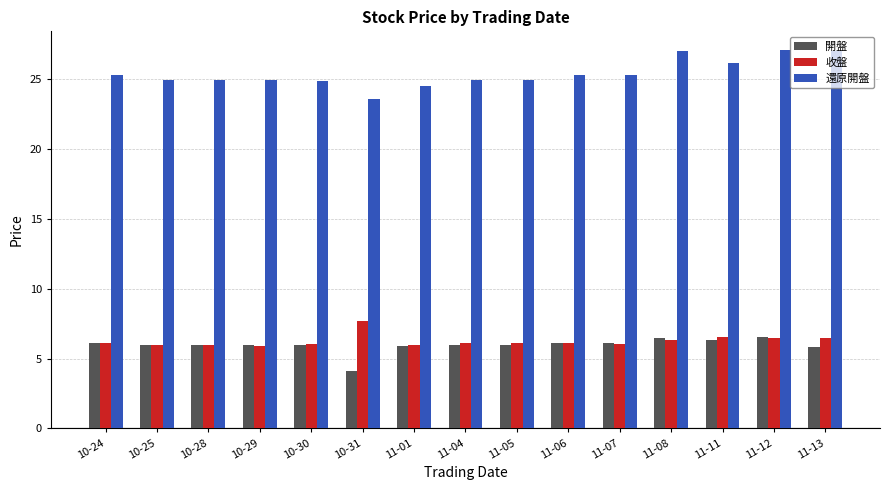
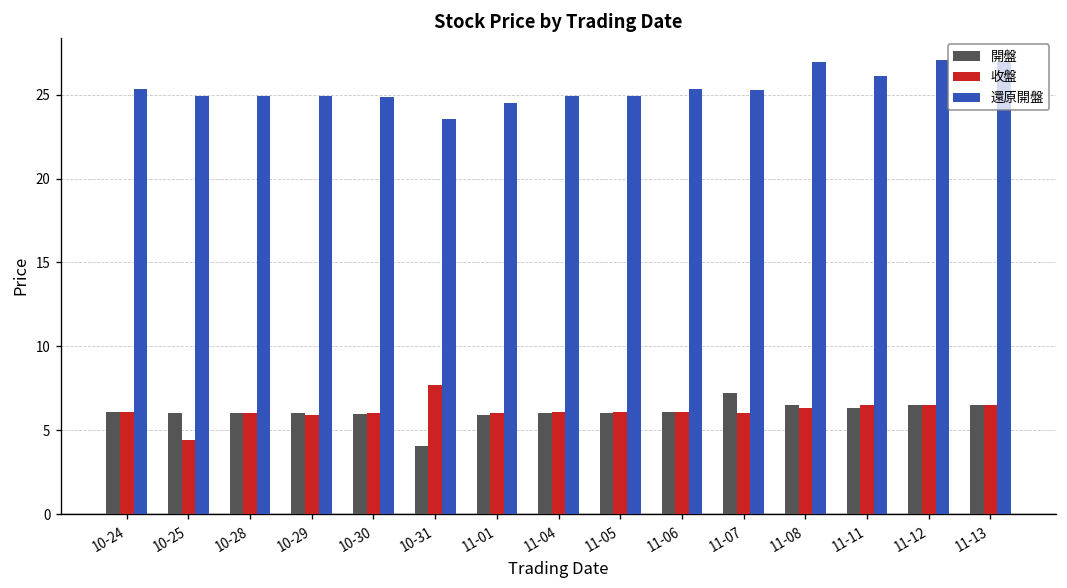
收盤, 10-25: 6.0 -> 4.4
開盤, 11-07: 6.1 -> 7.2
開盤, 11-13: 5.8 -> 6.5
